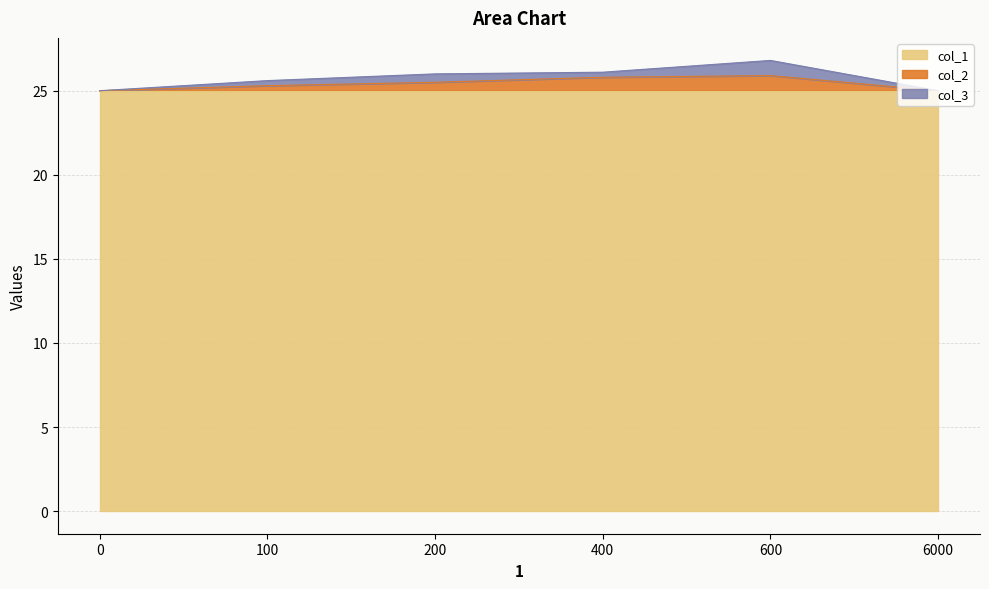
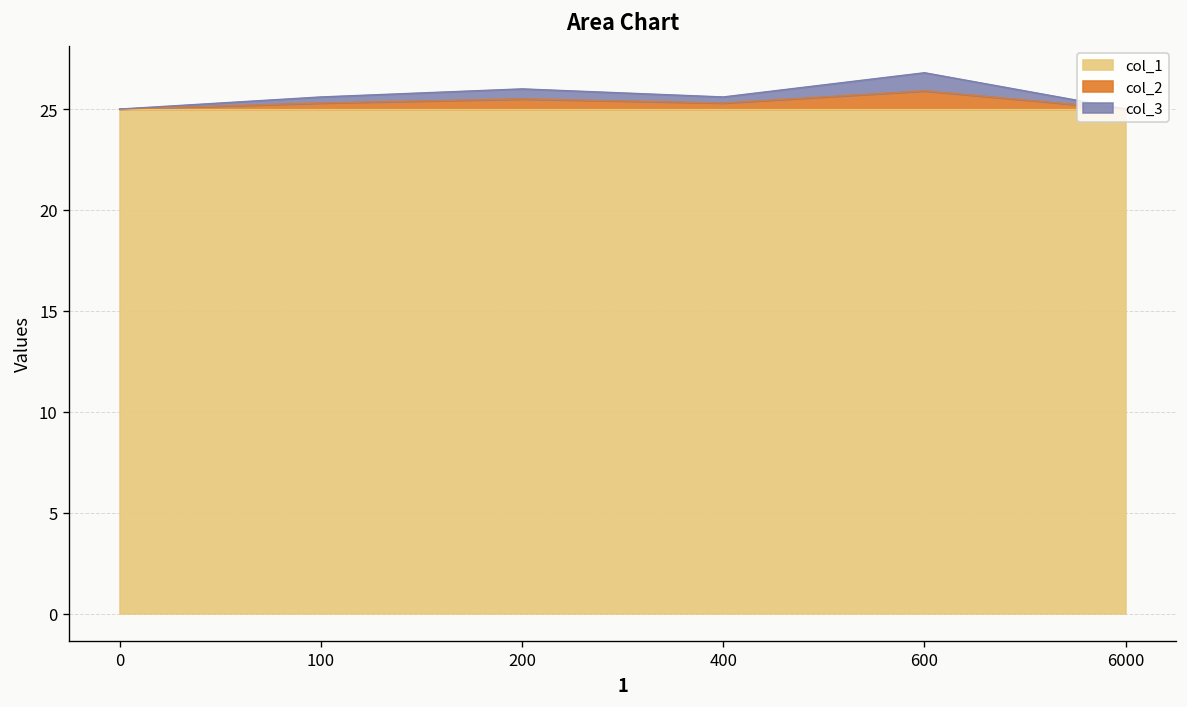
col_2, 400: 25.8 -> 25.3
